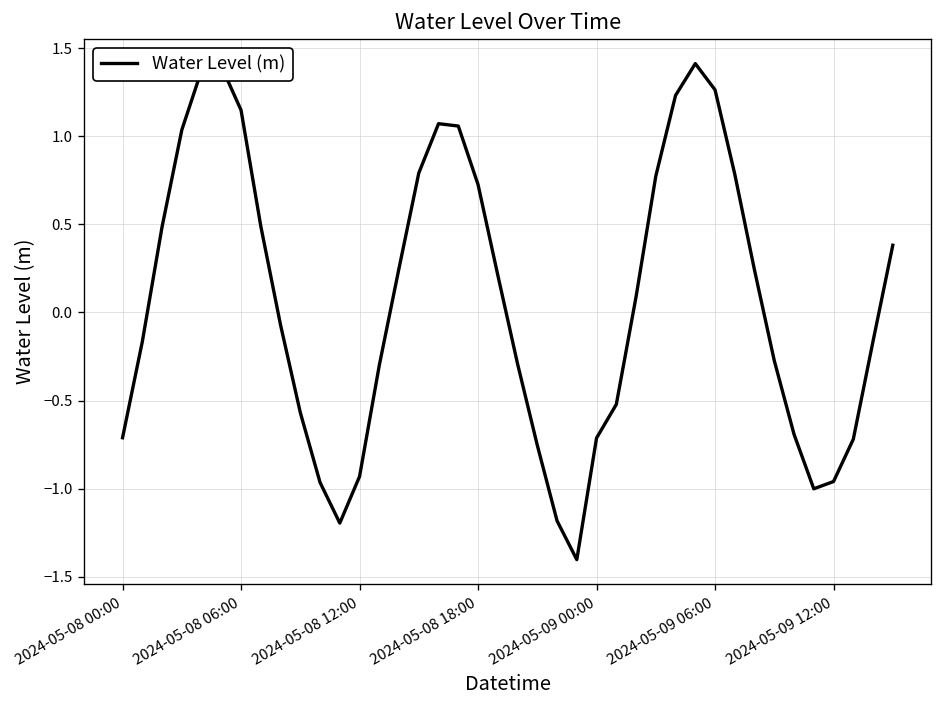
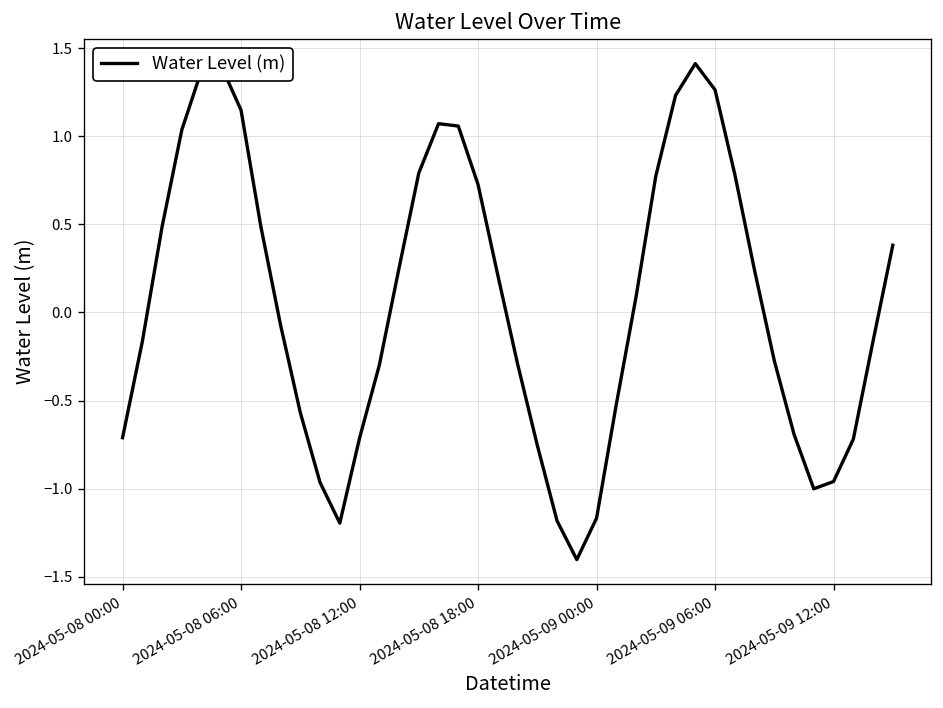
2024-05-08 12:00: -0.93 -> -0.71
2024-05-09 00:00: -0.71 -> -1.17
